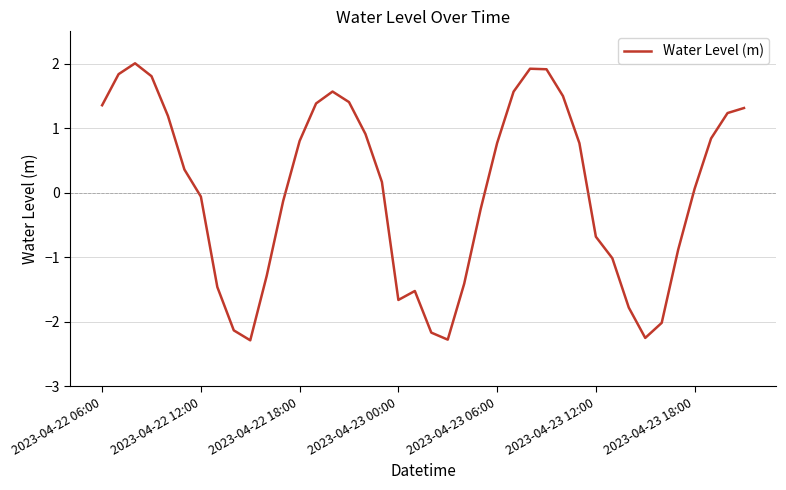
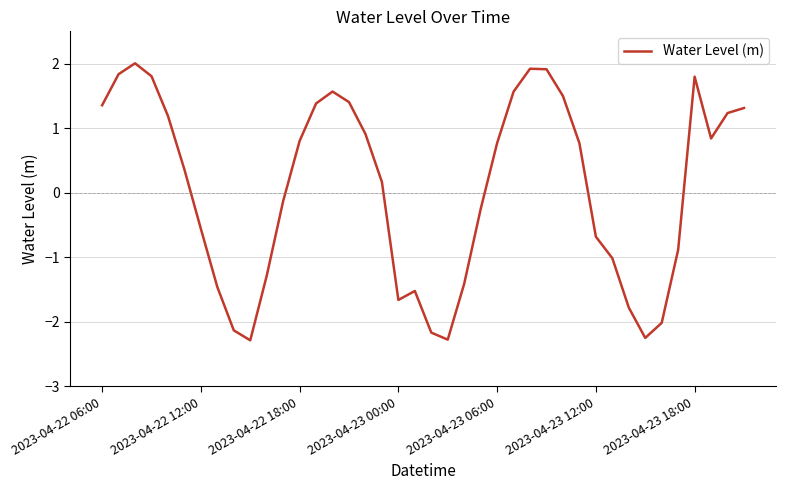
2023-04-22 12:00: -0.1 -> -0.6
2023-04-23 18:00: 0.1 -> 1.8
